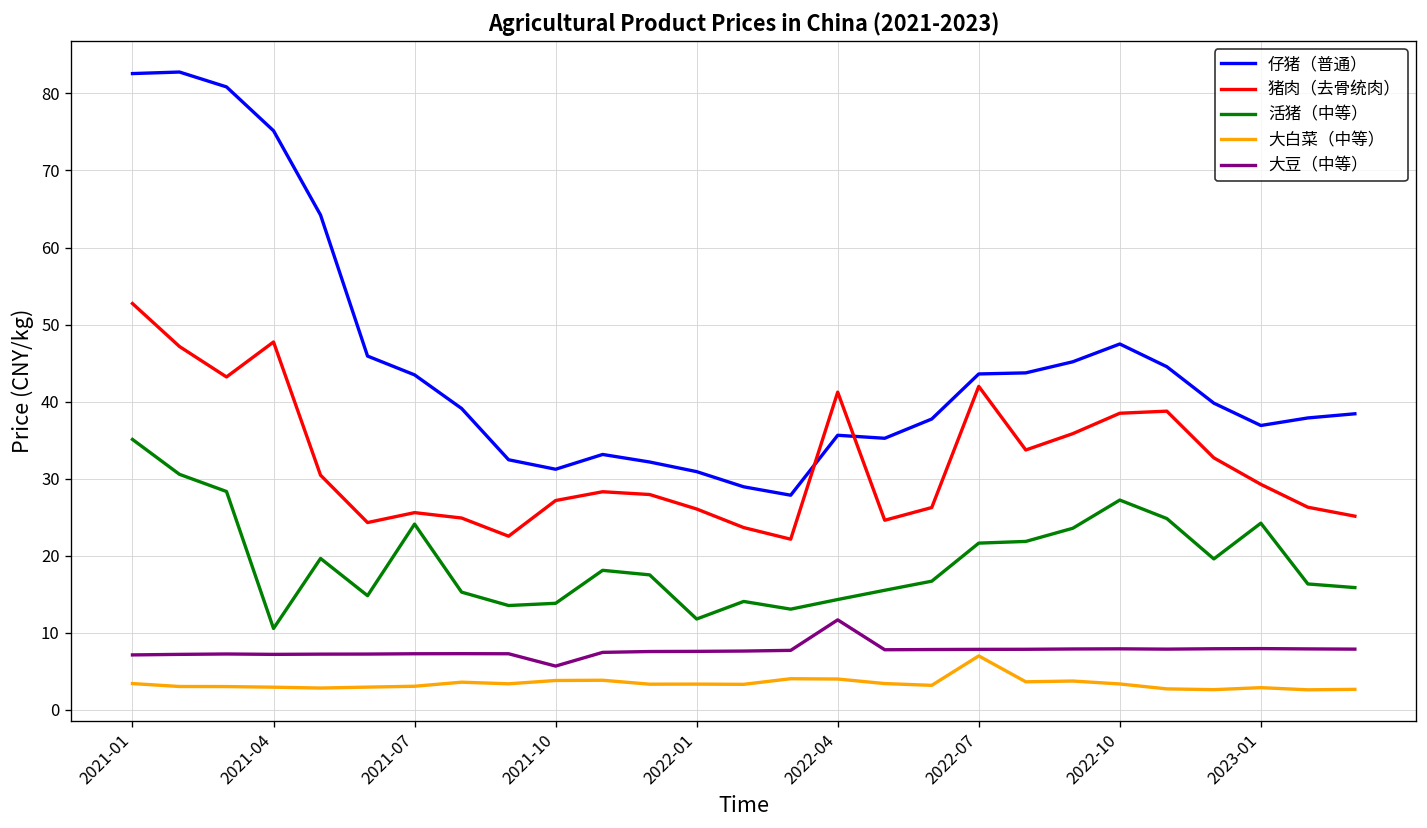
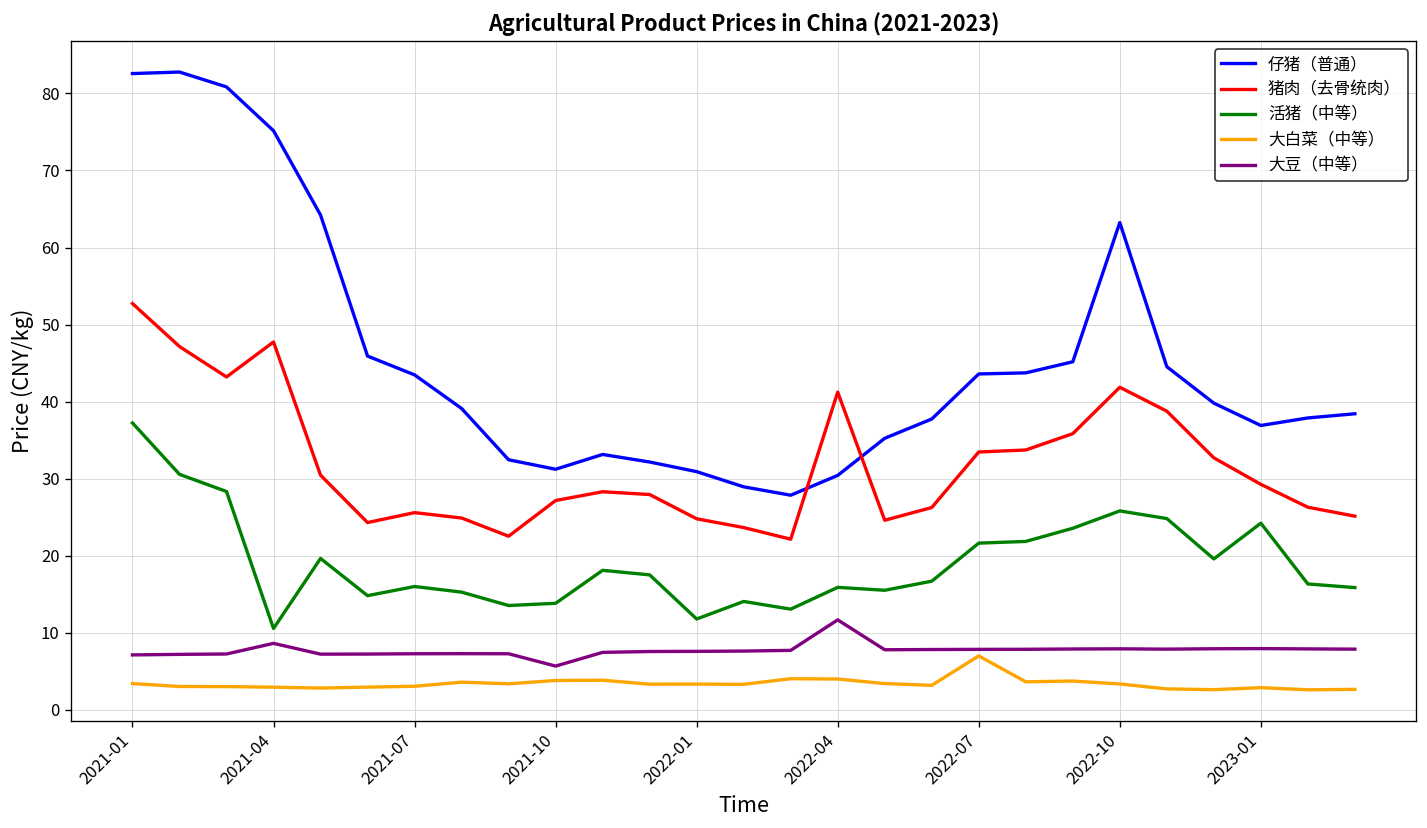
活猪（中等）, 2021-01: 35 -> 37
大豆（中等）, 2021-04: 7 -> 9
活猪（中等）, 2021-07: 24 -> 16
猪肉（去骨统肉）, 2022-01: 26 -> 25
仔猪（普通）, 2022-04: 36 -> 30
活猪（中等）, 2022-04: 14 -> 16
猪肉（去骨统肉）, 2022-07: 42 -> 33
仔猪（普通）, 2022-10: 47 -> 63
猪肉（去骨统肉）, 2022-10: 38 -> 42
活猪（中等）, 2022-10: 27 -> 26
